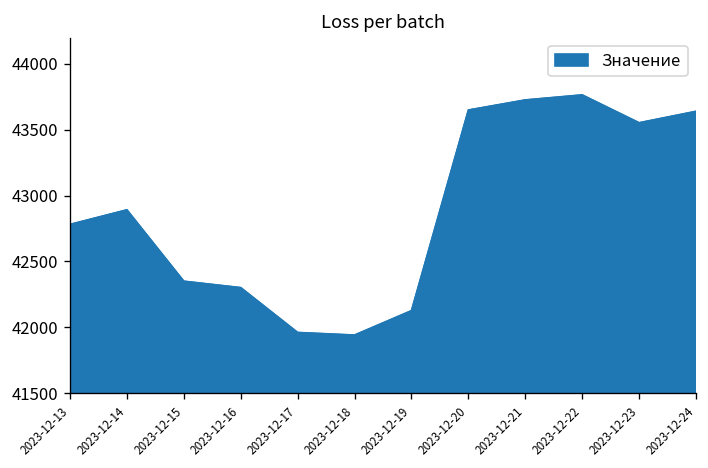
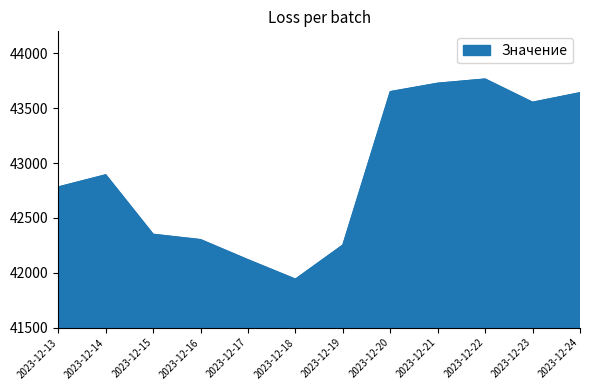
2023-12-17: 41960 -> 42120
2023-12-19: 42130 -> 42250
